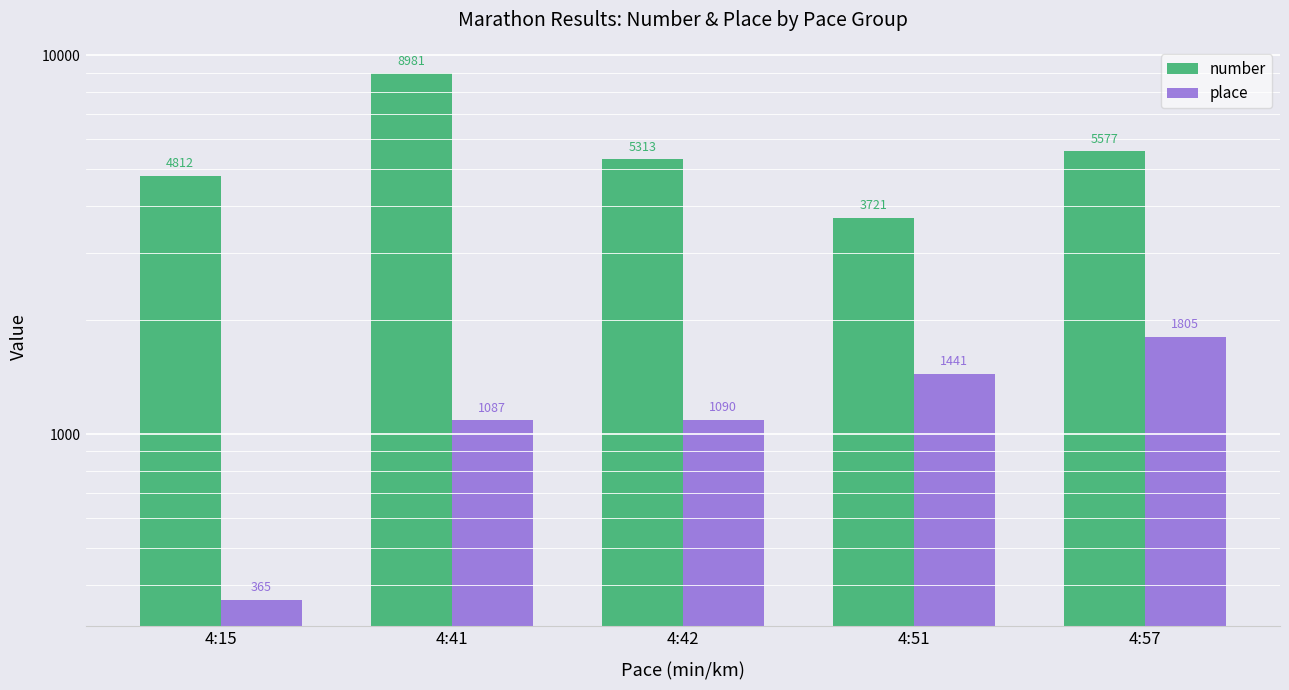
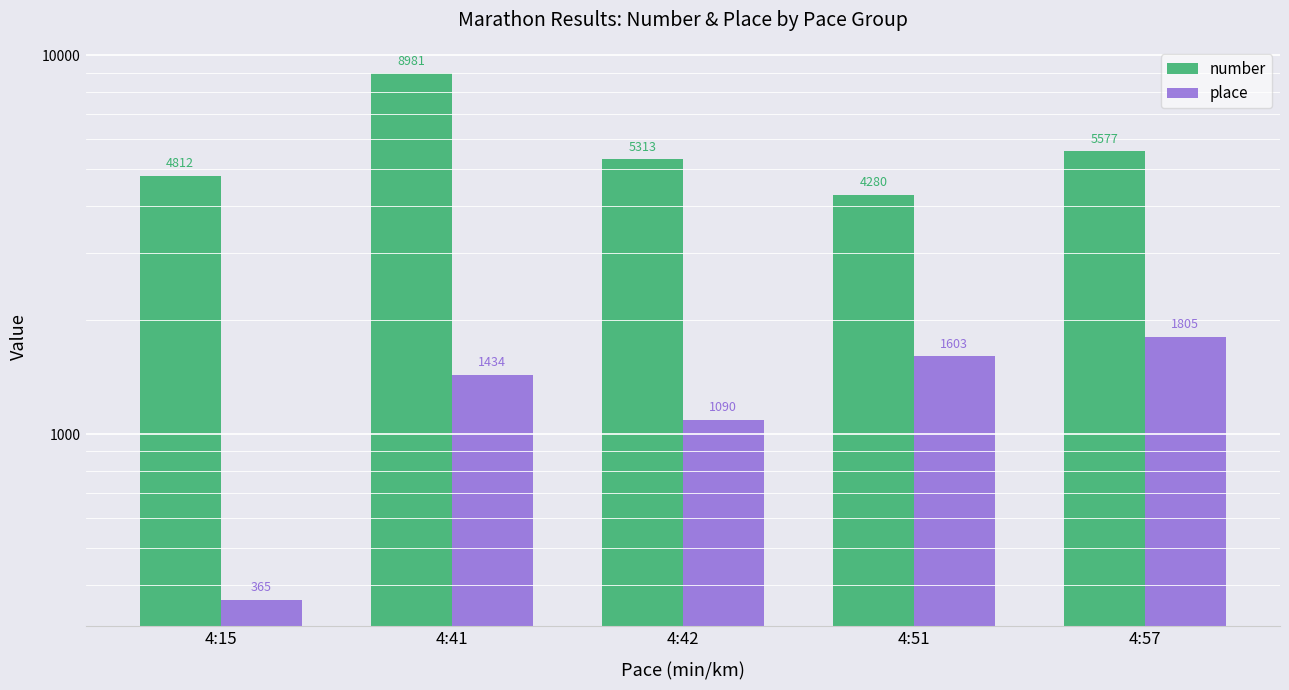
place, 4:41: 1087 -> 1434
number, 4:51: 3721 -> 4280
place, 4:51: 1441 -> 1603
